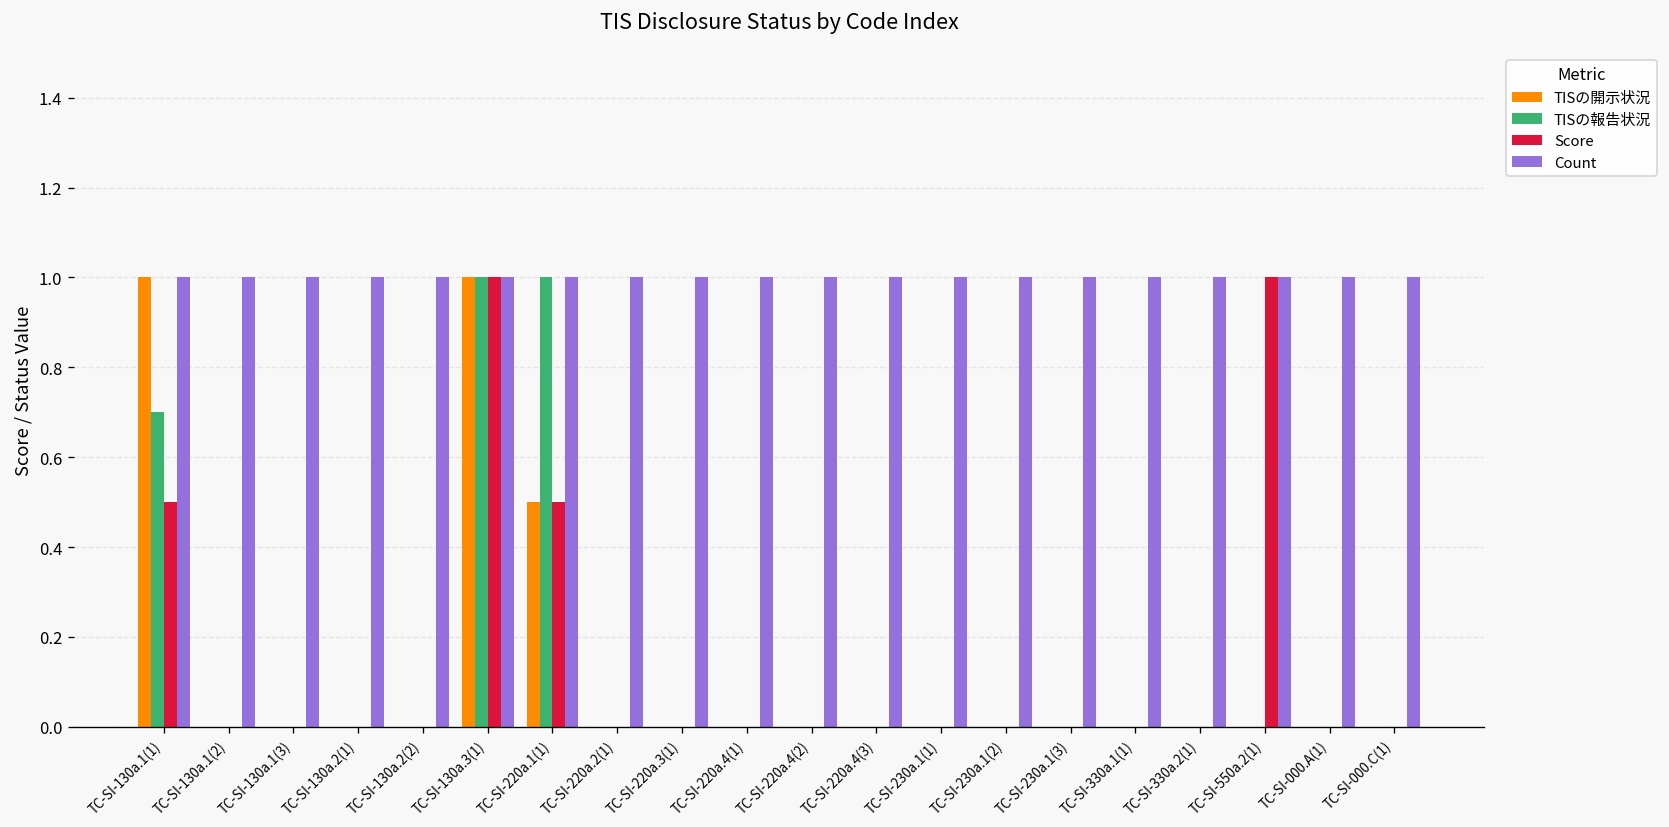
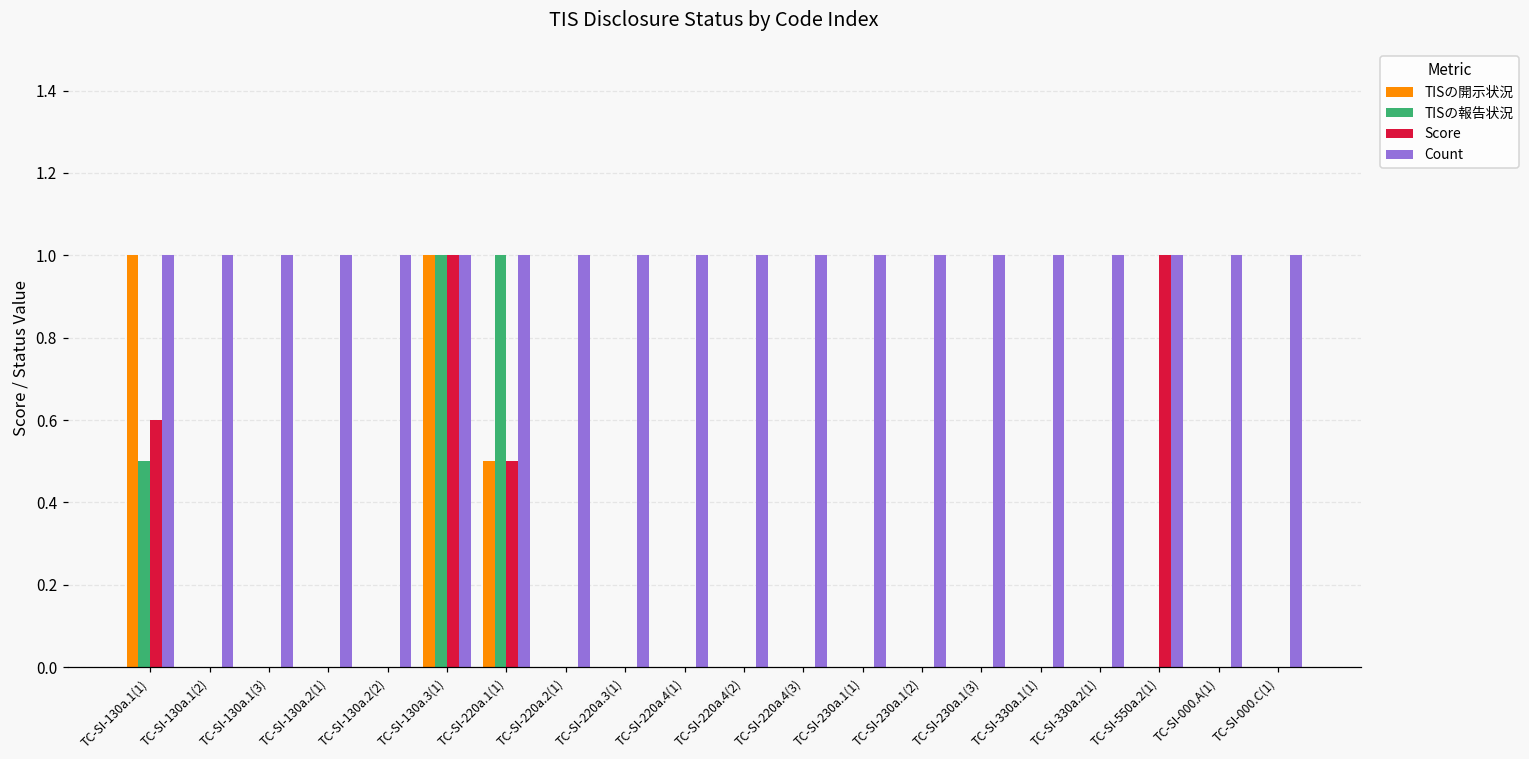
TISの報告状況, TC-SI-130a.1(1): 0.7 -> 0.5
Score, TC-SI-130a.1(1): 0.5 -> 0.6
